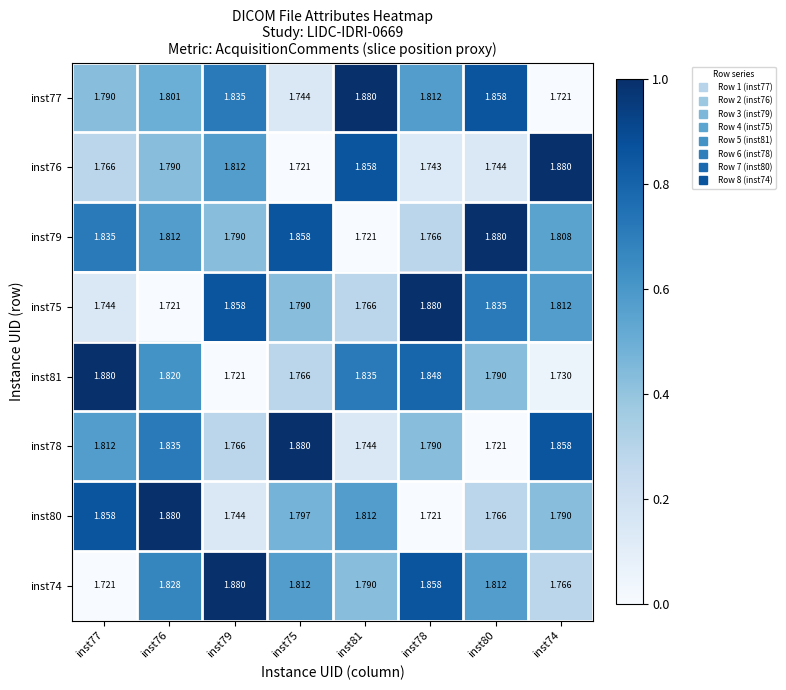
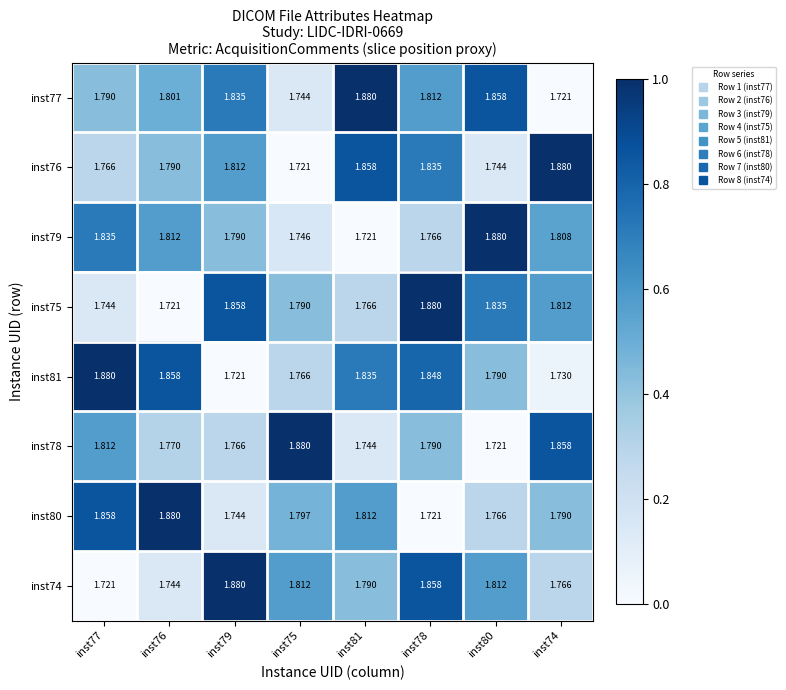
inst76, inst78: 1.743 -> 1.835
inst79, inst75: 1.858 -> 1.746
inst81, inst76: 1.820 -> 1.858
inst78, inst76: 1.835 -> 1.770
inst74, inst76: 1.828 -> 1.744
